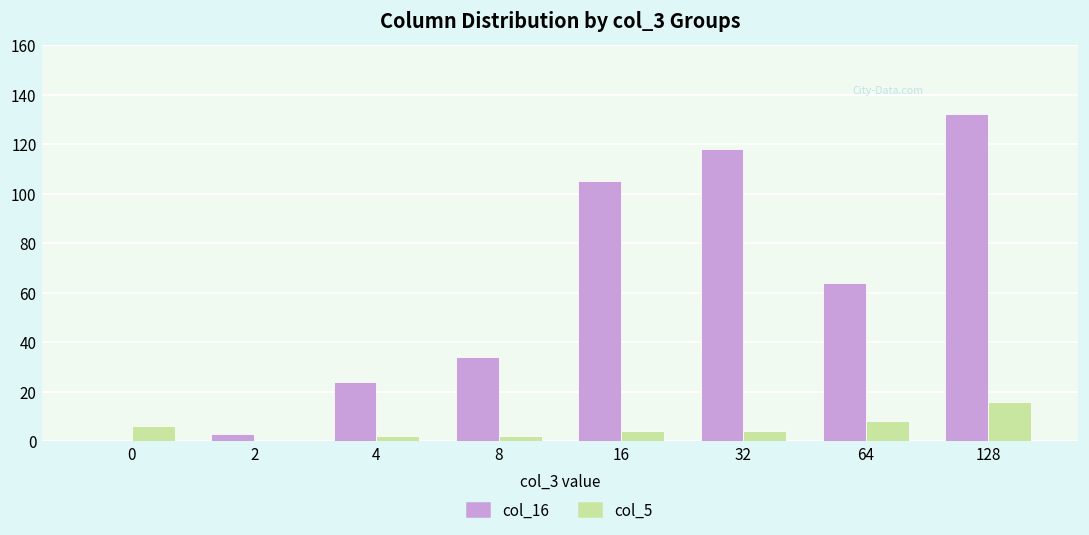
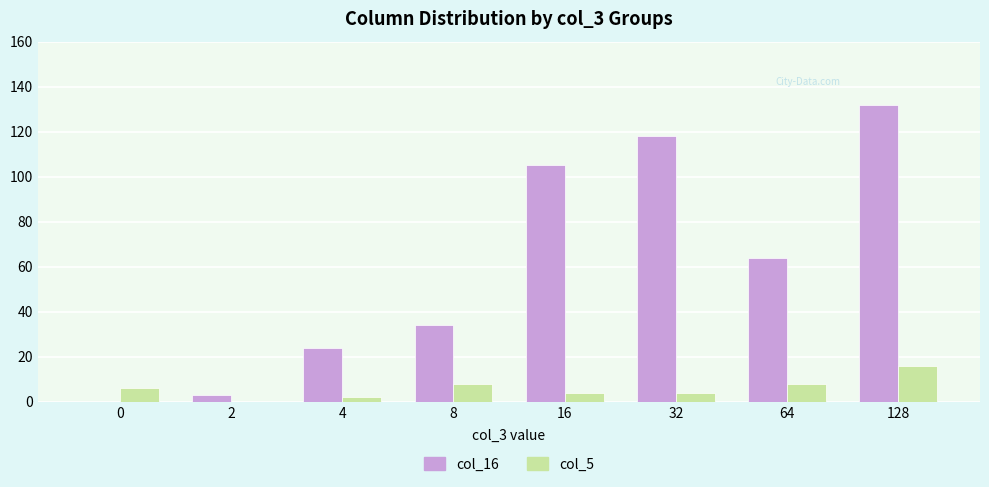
col_5, 8: 2 -> 8
